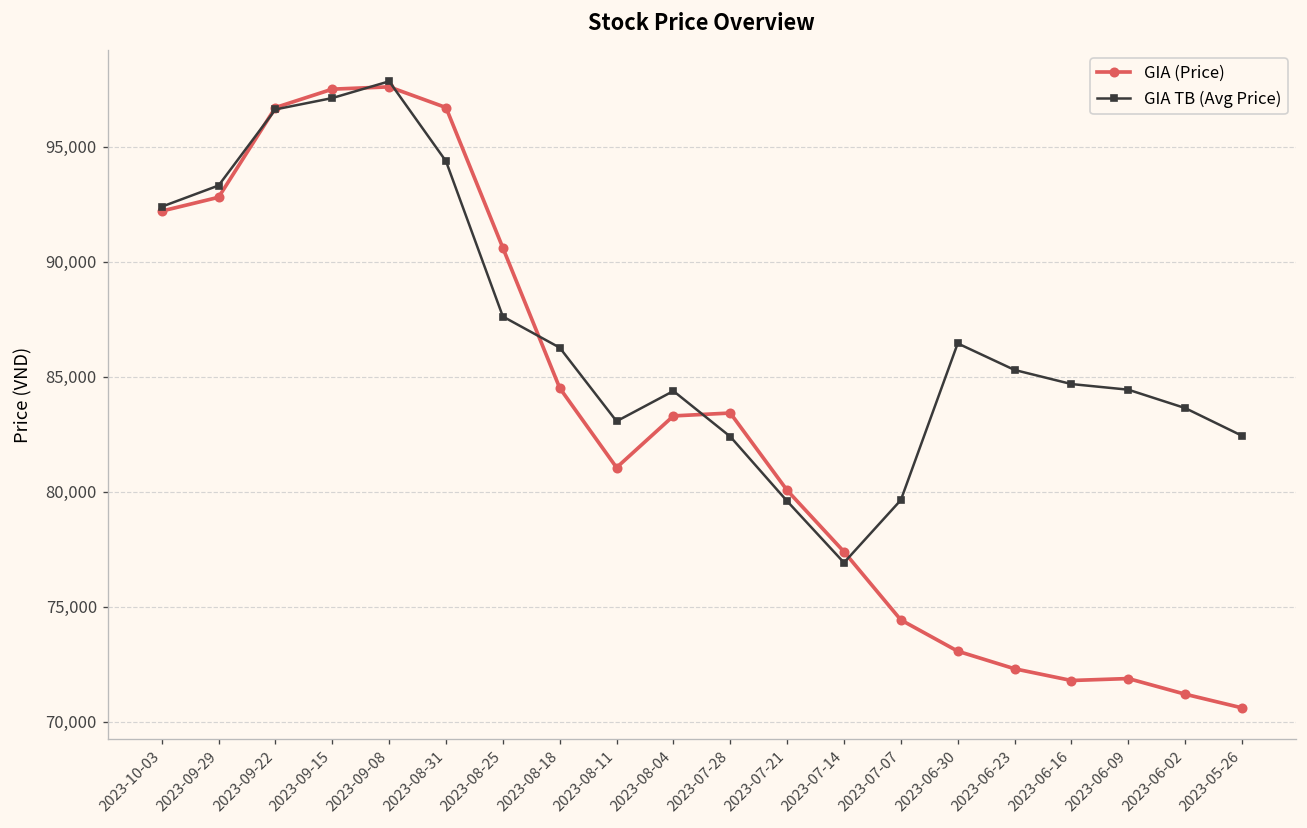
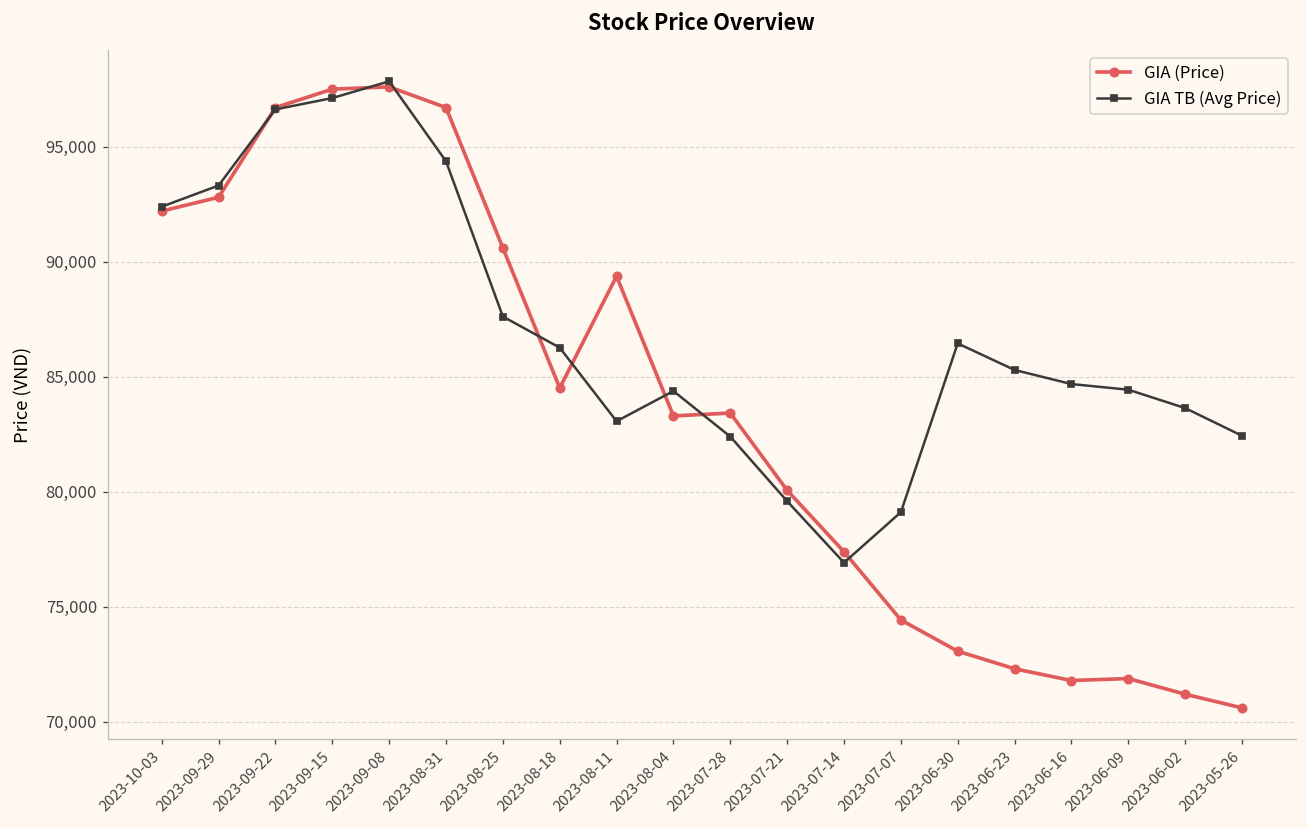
GIA (Price), 2023-08-11: 81,000 -> 89,400
GIA TB (Avg Price), 2023-07-07: 79,600 -> 79,100
